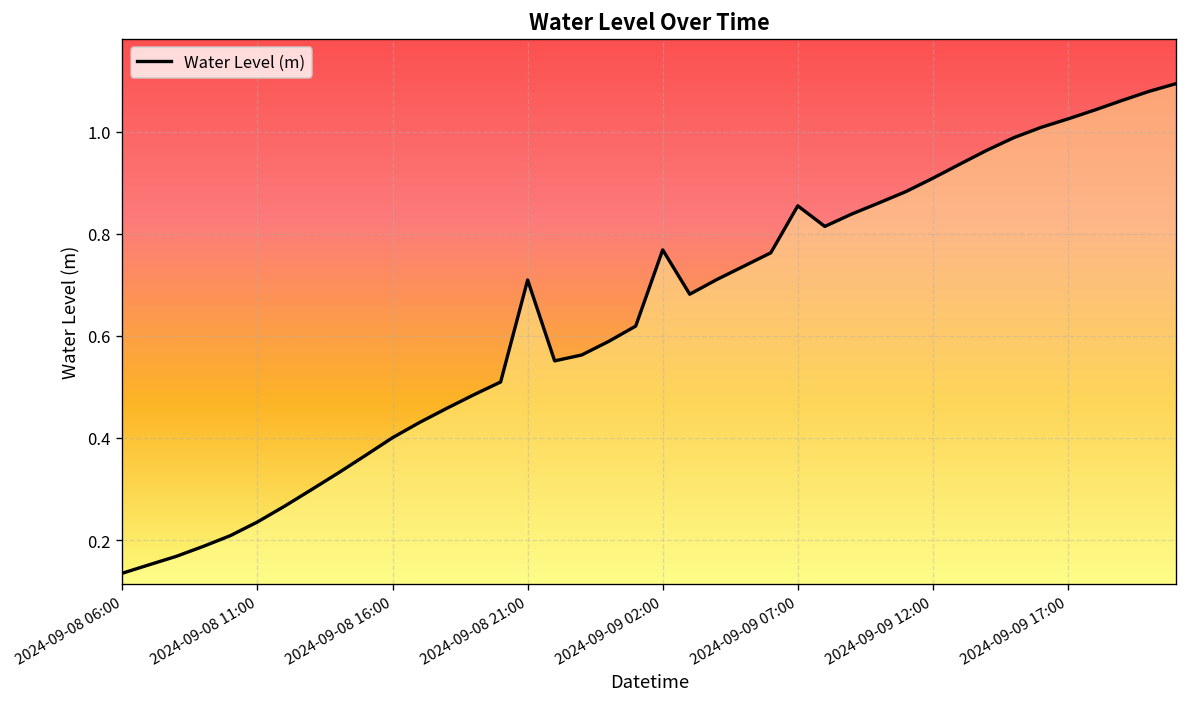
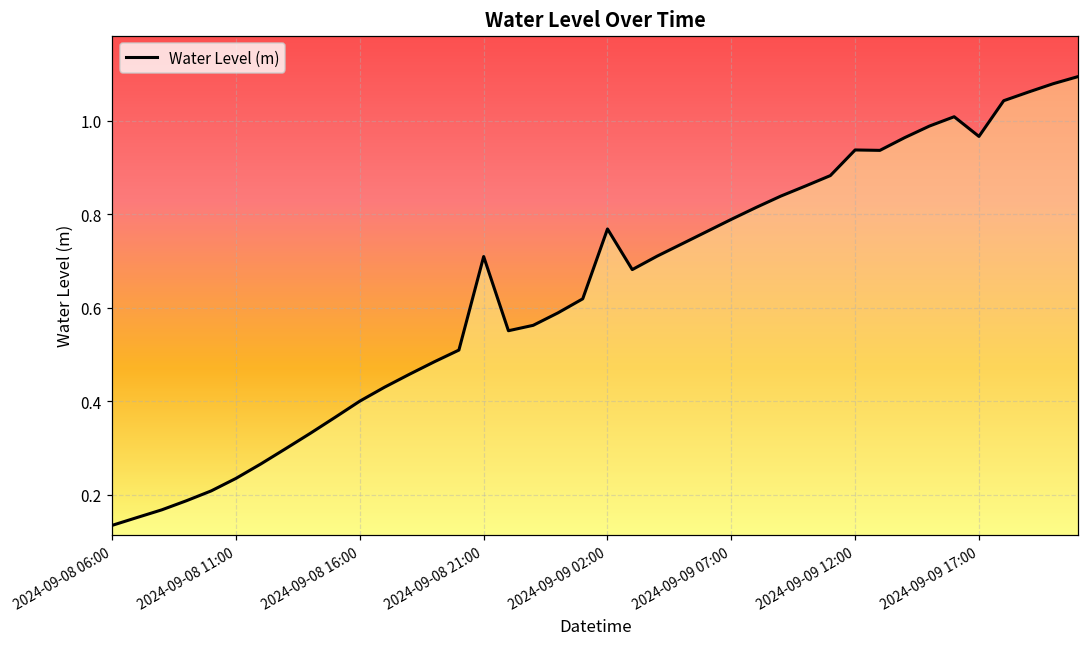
2024-09-09 07:00: 0.86 -> 0.79
2024-09-09 12:00: 0.91 -> 0.94
2024-09-09 17:00: 1.03 -> 0.97
